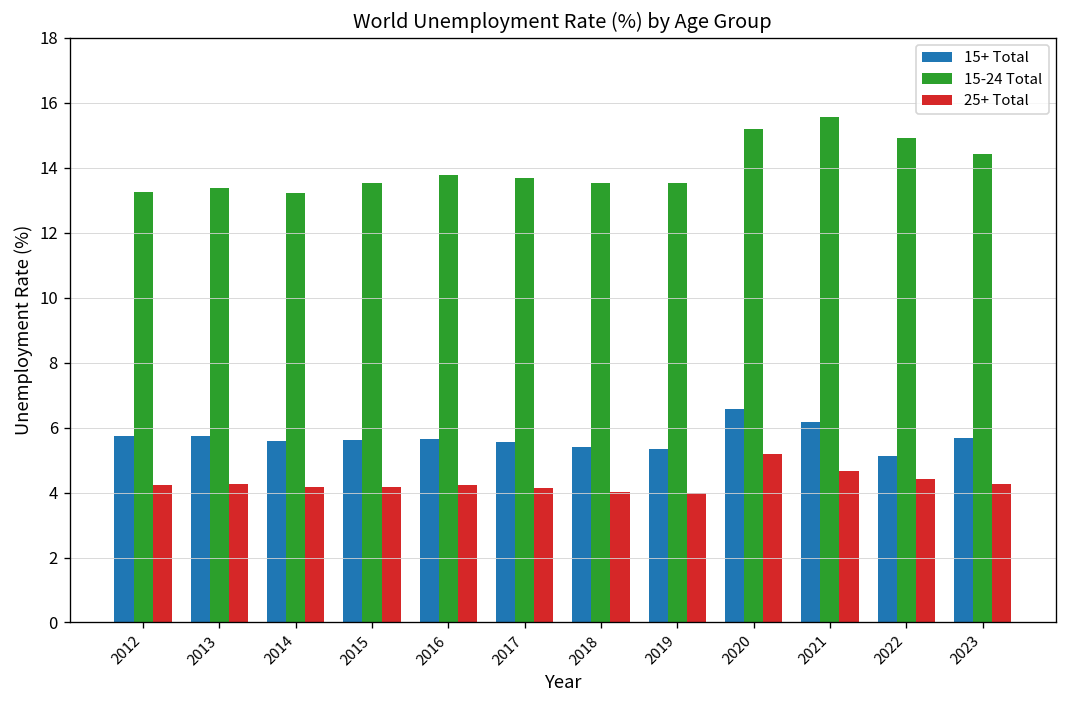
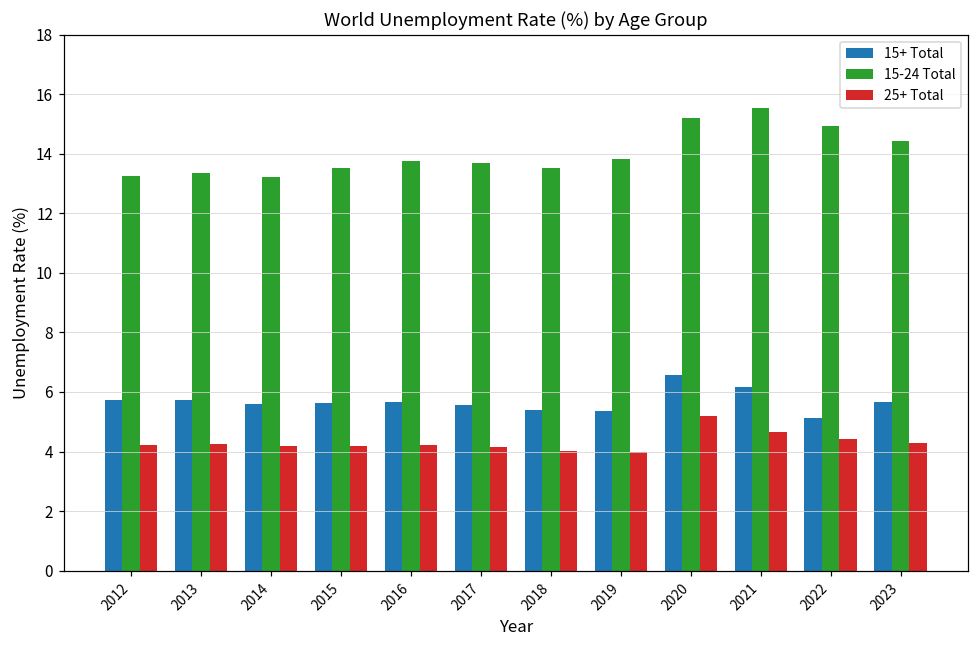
15-24 Total, 2019: 13.5 -> 13.8
